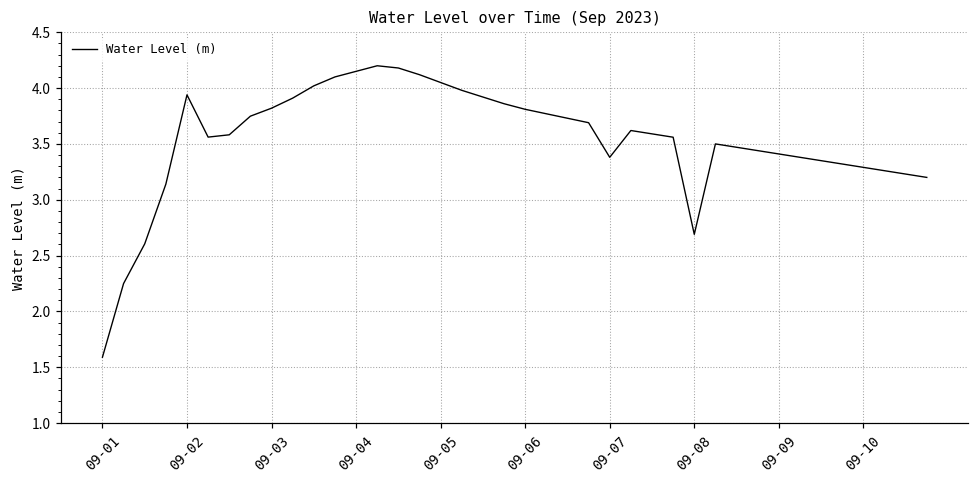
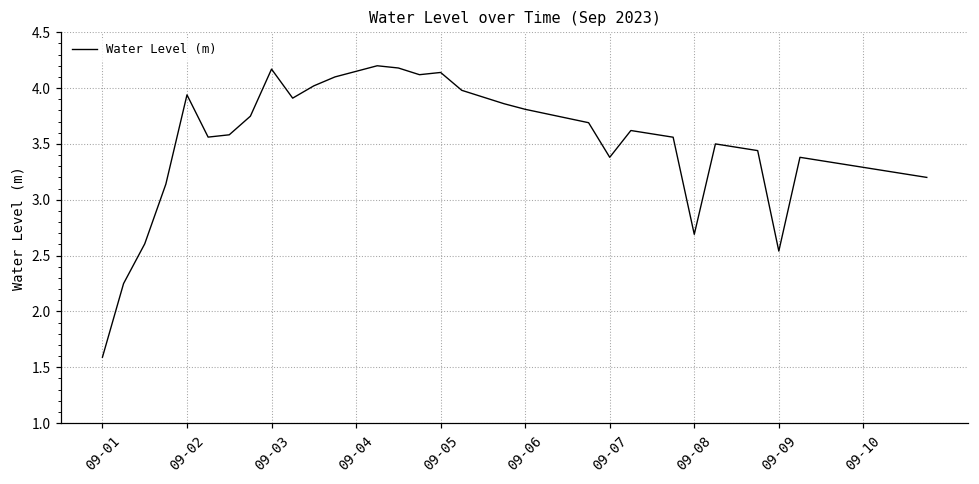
09-03: 3.82 -> 4.17
09-05: 4.05 -> 4.14
09-09: 3.41 -> 2.54
